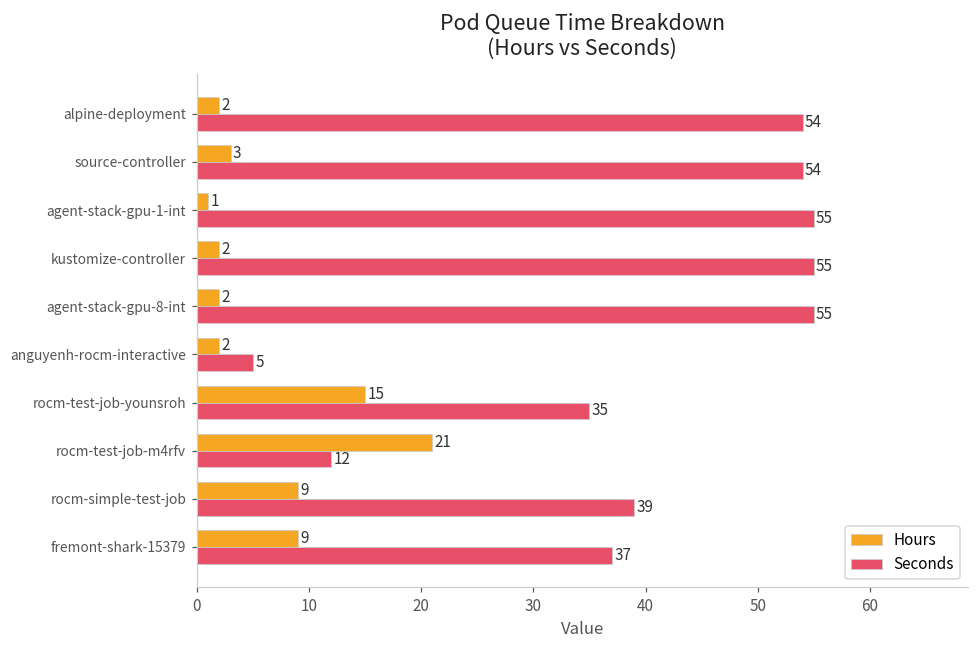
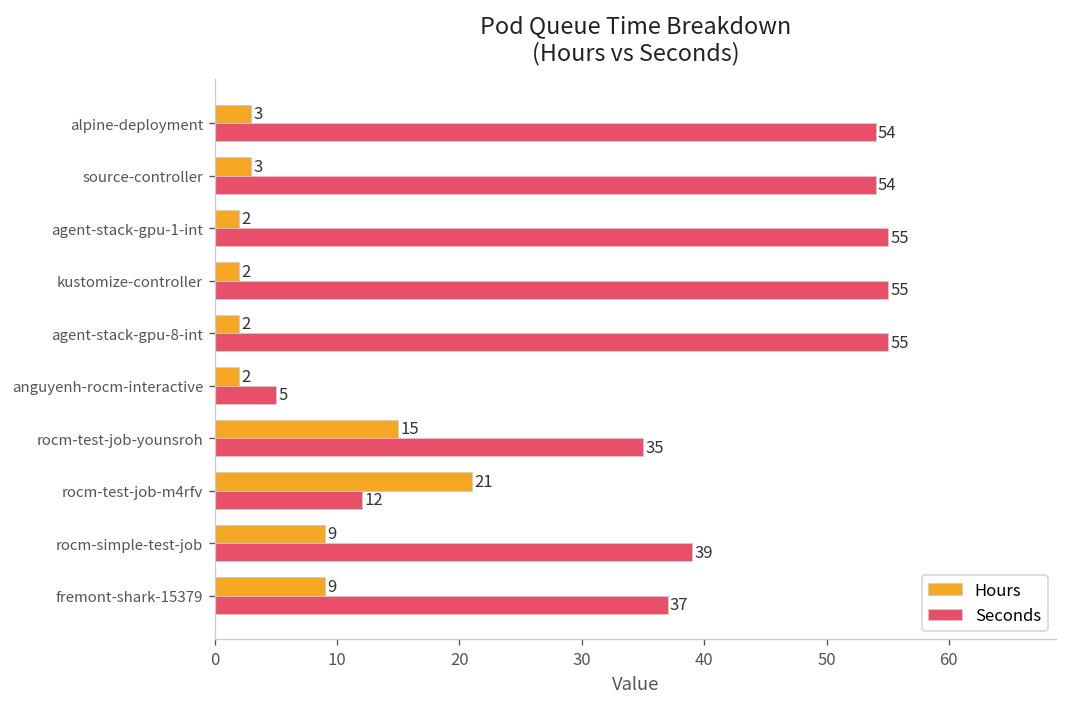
Hours, alpine-deployment: 2 -> 3
Hours, agent-stack-gpu-1-int: 1 -> 2
